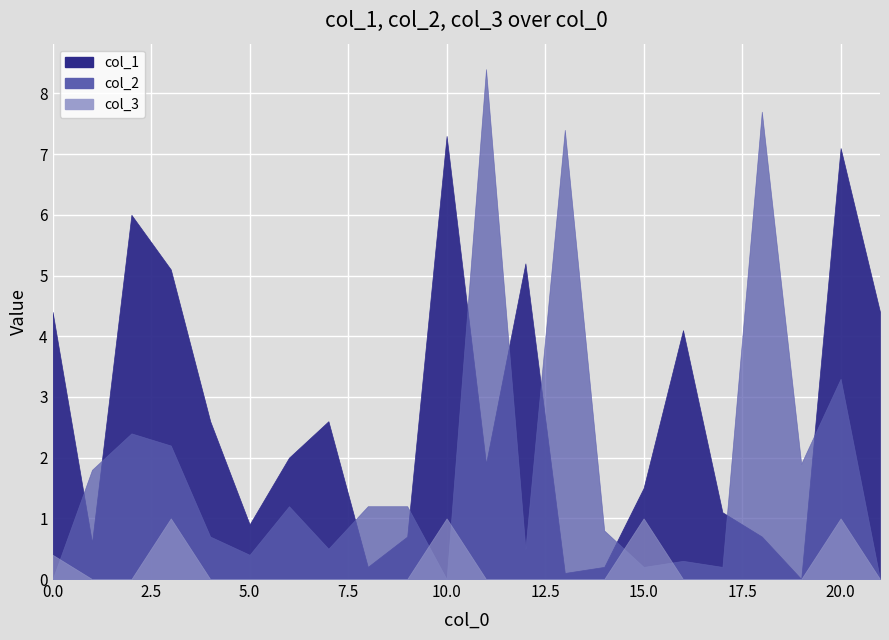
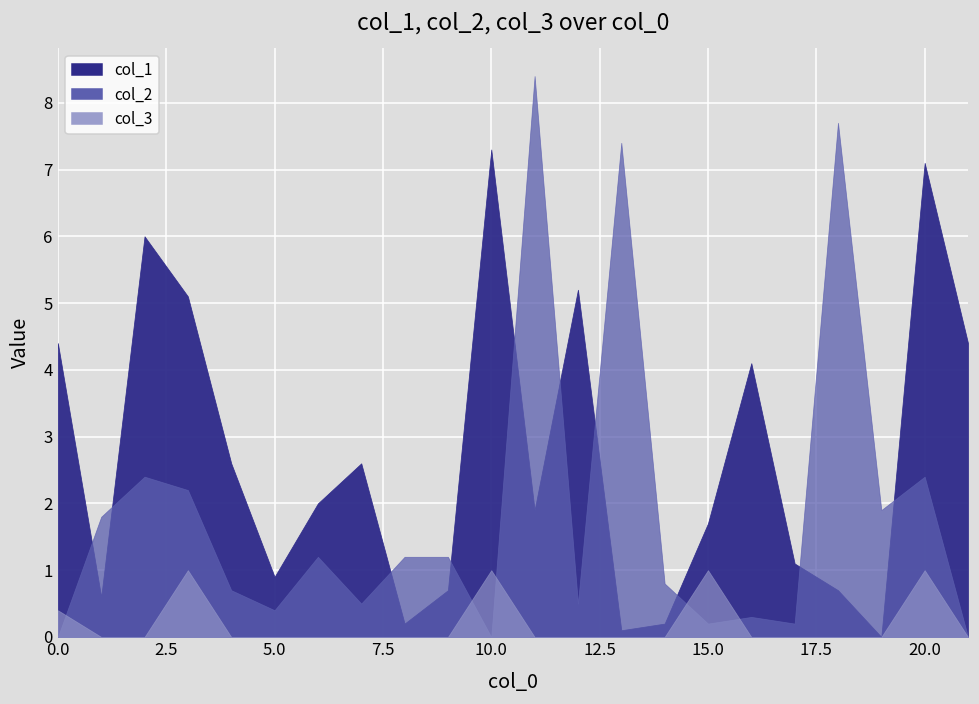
col_1, 15.0: 1.5 -> 1.7
col_2, 20.0: 3.3 -> 2.4
